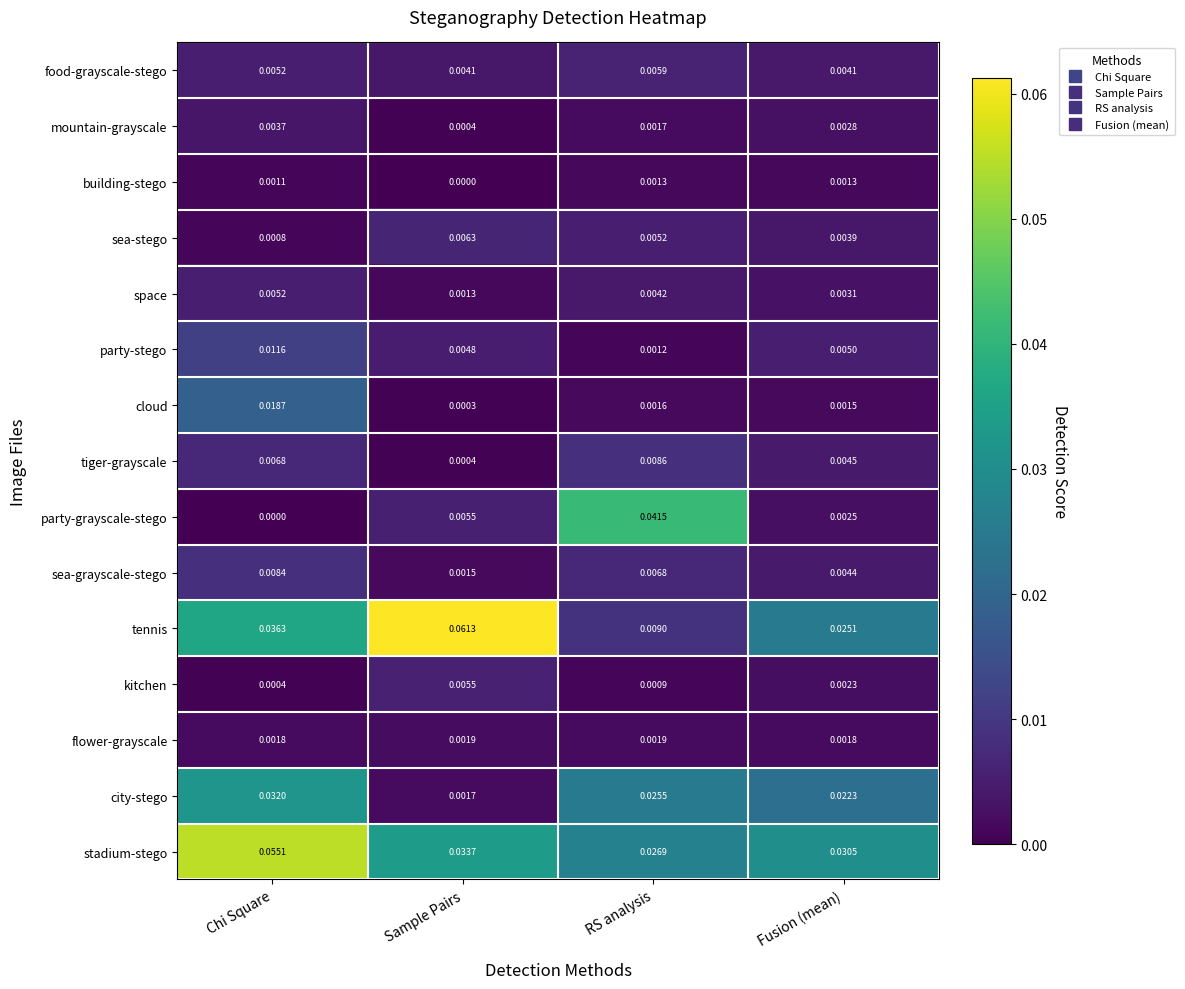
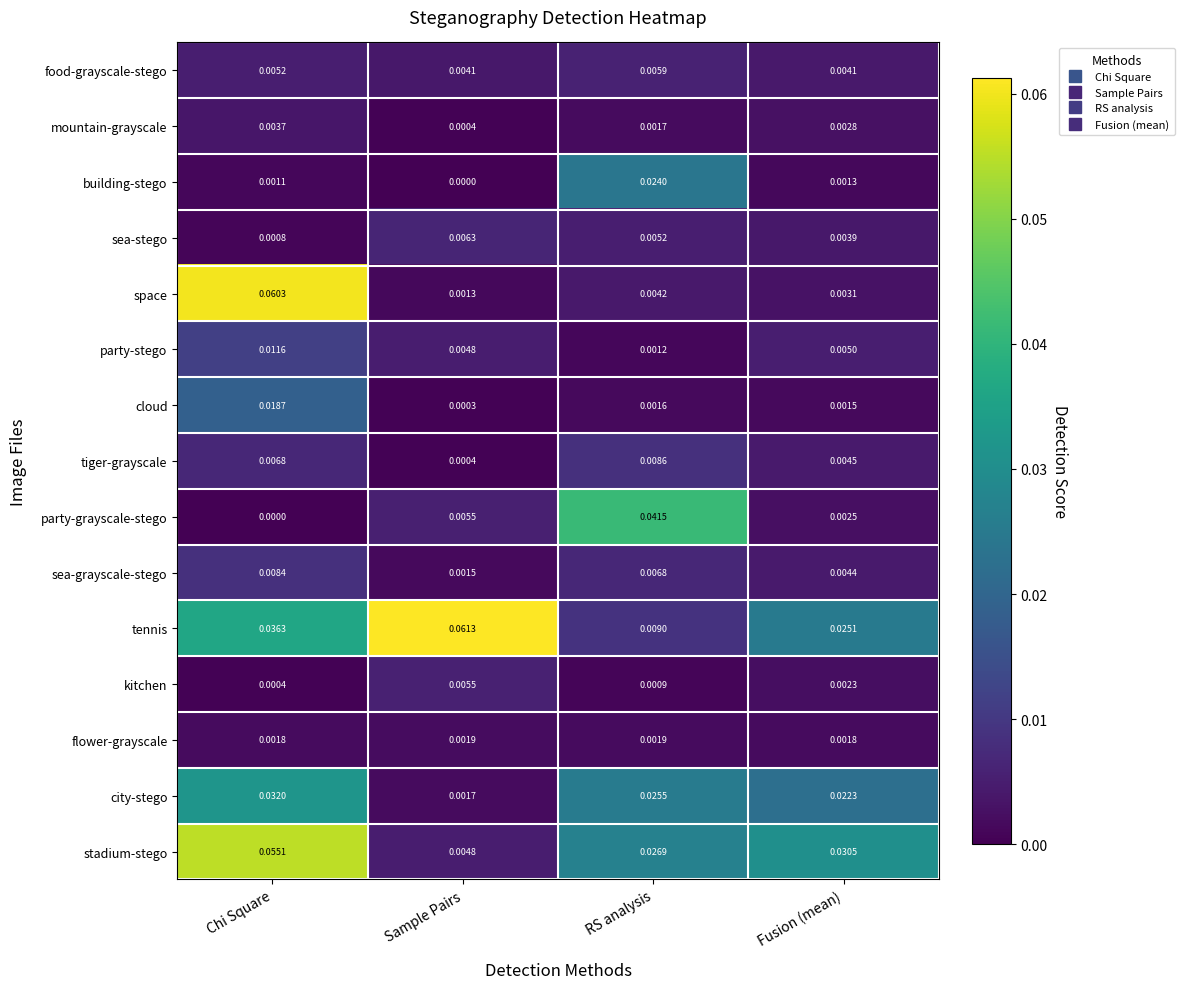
building-stego, RS analysis: 0.0013 -> 0.0240
space, Chi Square: 0.0052 -> 0.0603
stadium-stego, Sample Pairs: 0.0337 -> 0.0048
